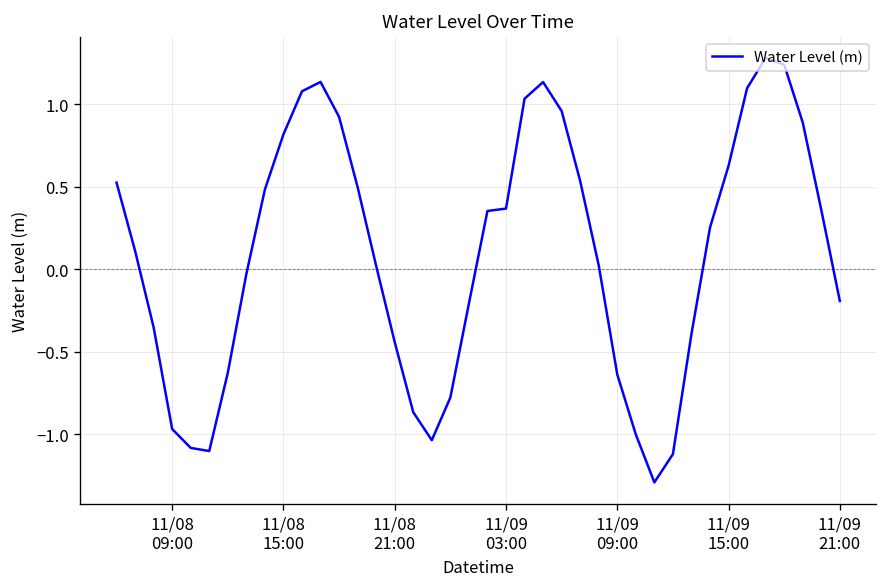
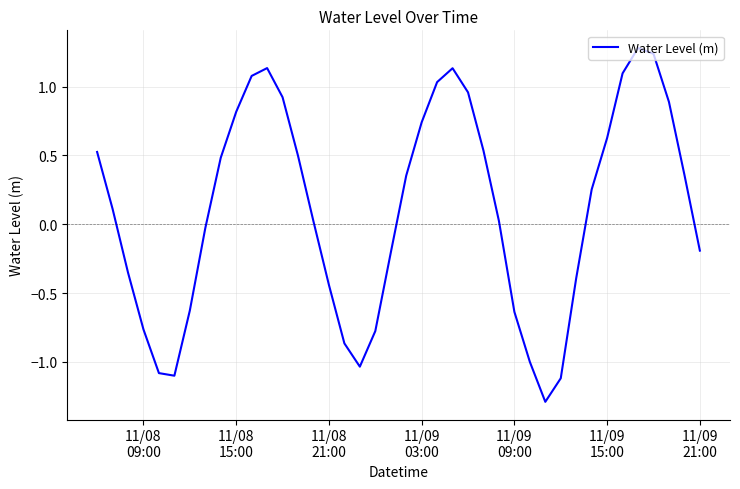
11/08 09:00: -0.97 -> -0.76
11/09 03:00: 0.37 -> 0.74
